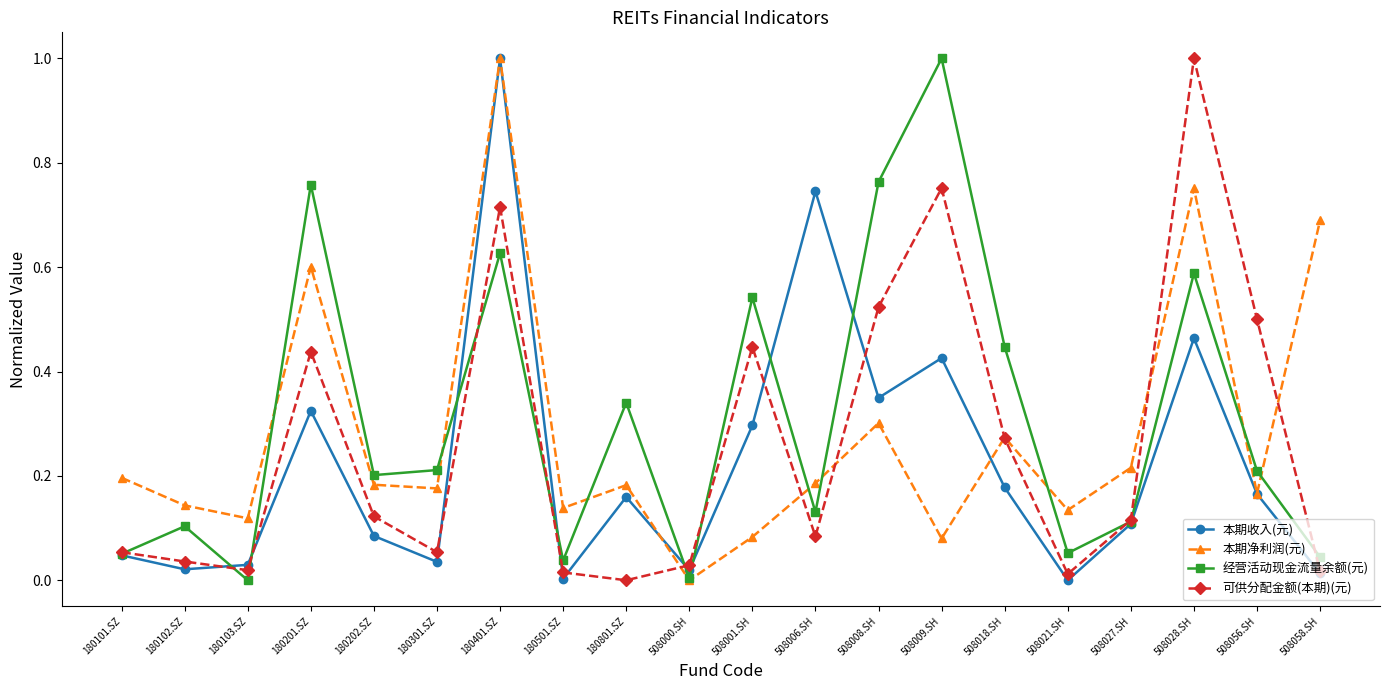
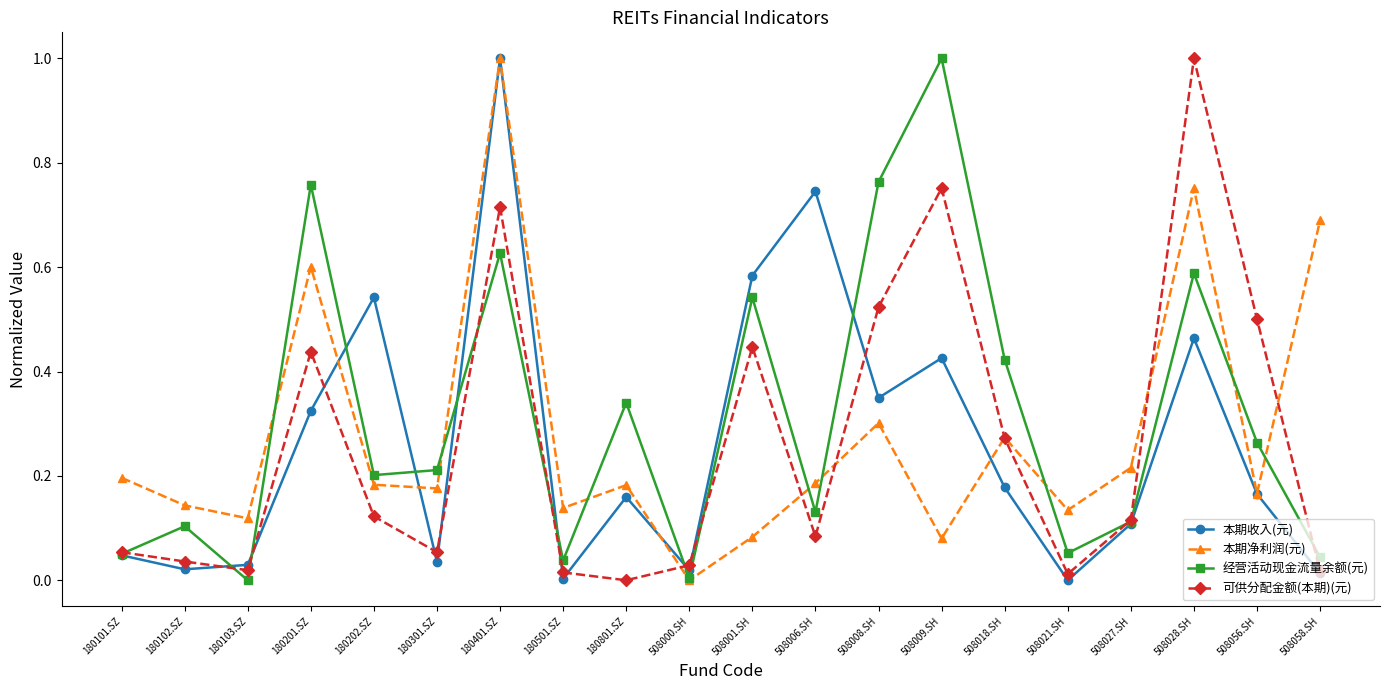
本期收入(元), 180202.SZ: 0.08 -> 0.54
本期收入(元), 508001.SH: 0.30 -> 0.58
经营活动现金流量余额(元), 508018.SH: 0.45 -> 0.42
经营活动现金流量余额(元), 508056.SH: 0.21 -> 0.26
